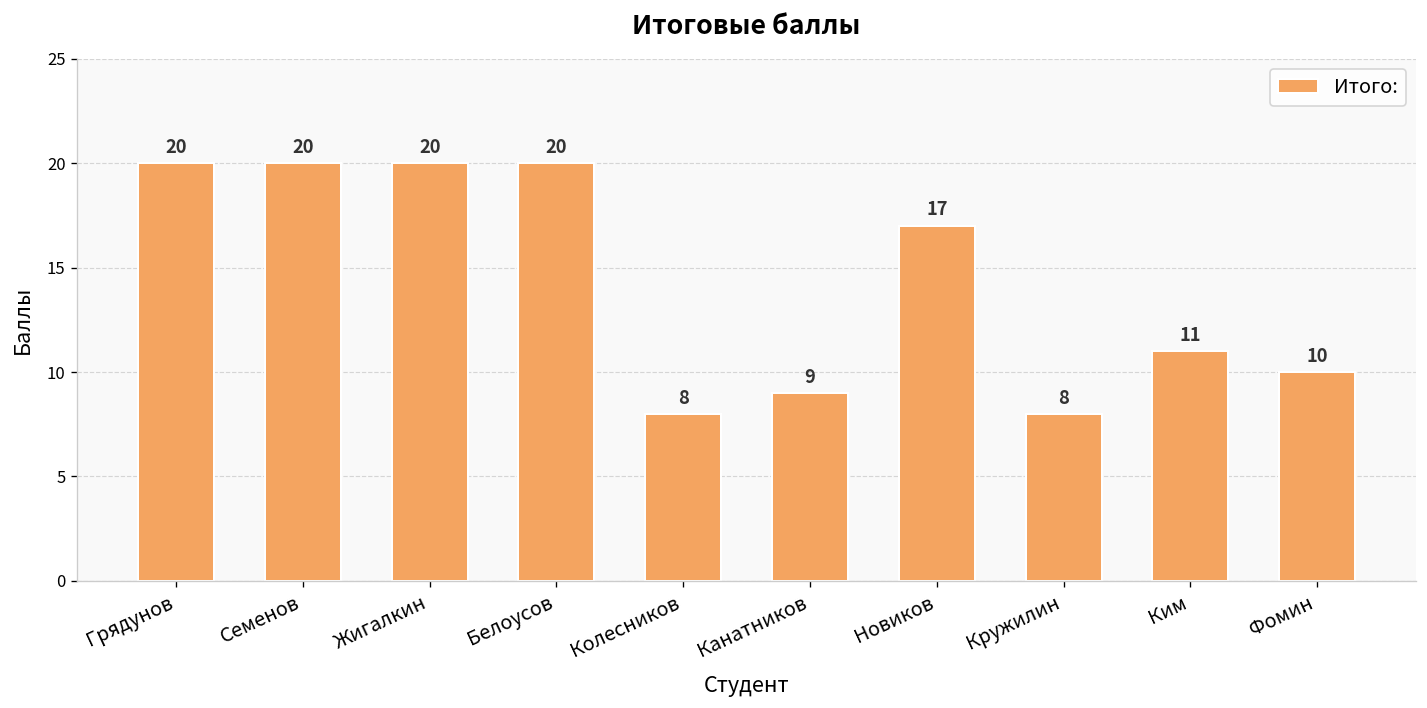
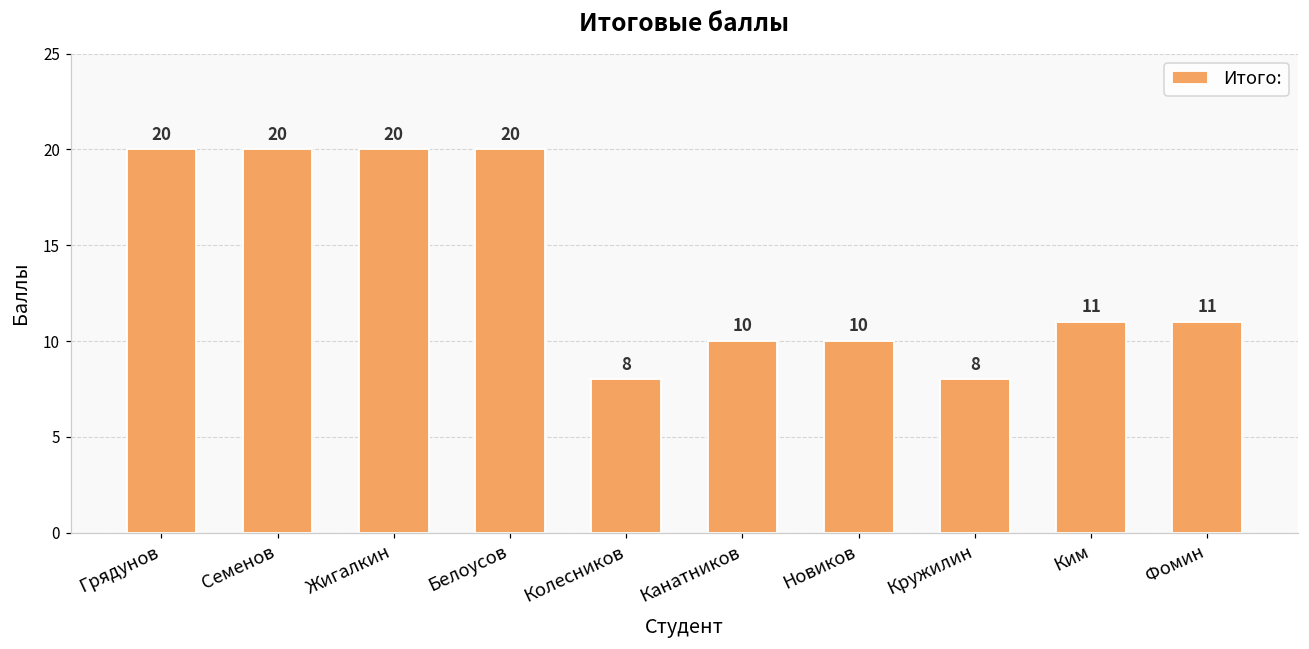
Канатников: 9 -> 10
Новиков: 17 -> 10
Фомин: 10 -> 11
